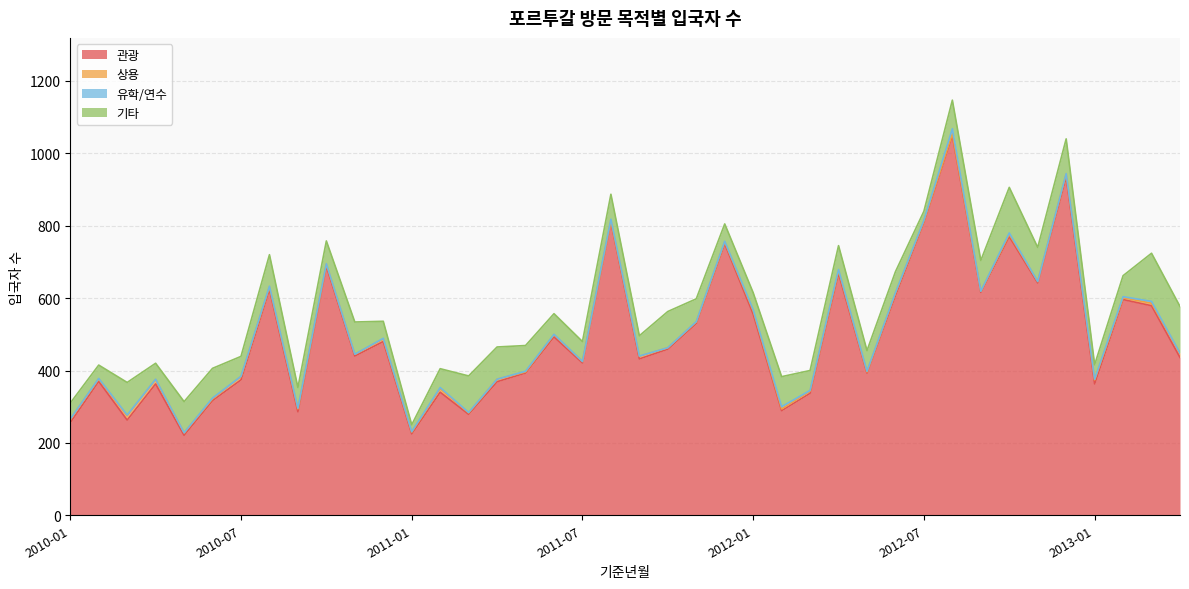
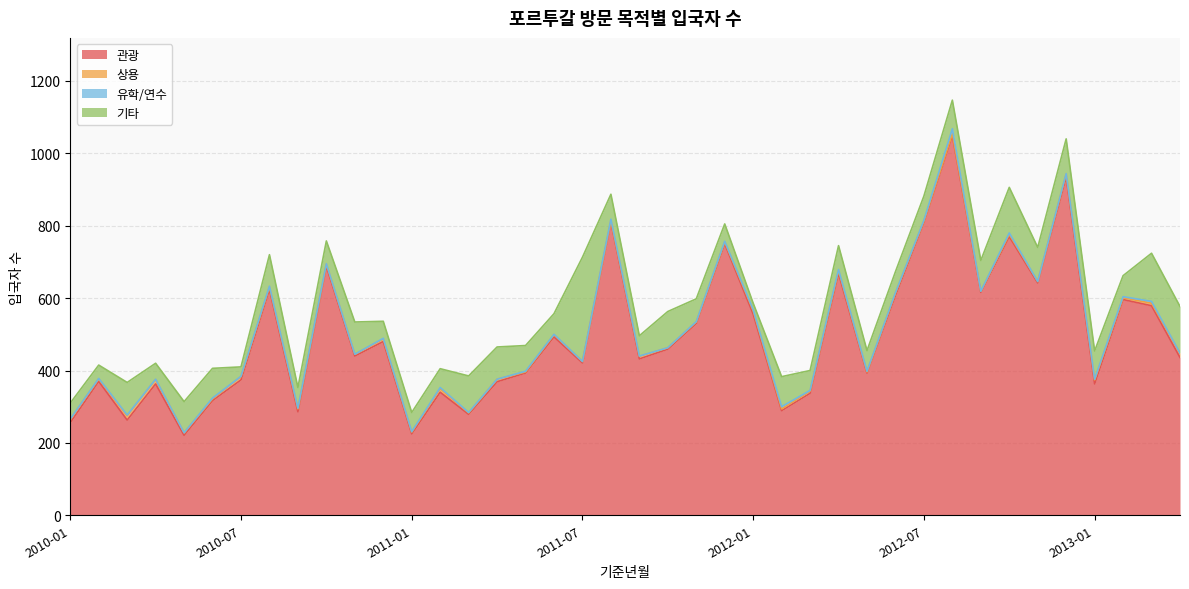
기타, 2010-07: 60 -> 30
기타, 2011-01: 20 -> 50
기타, 2011-07: 60 -> 290
기타, 2012-01: 50 -> 20
기타, 2012-07: 30 -> 70
기타, 2013-01: 40 -> 80
